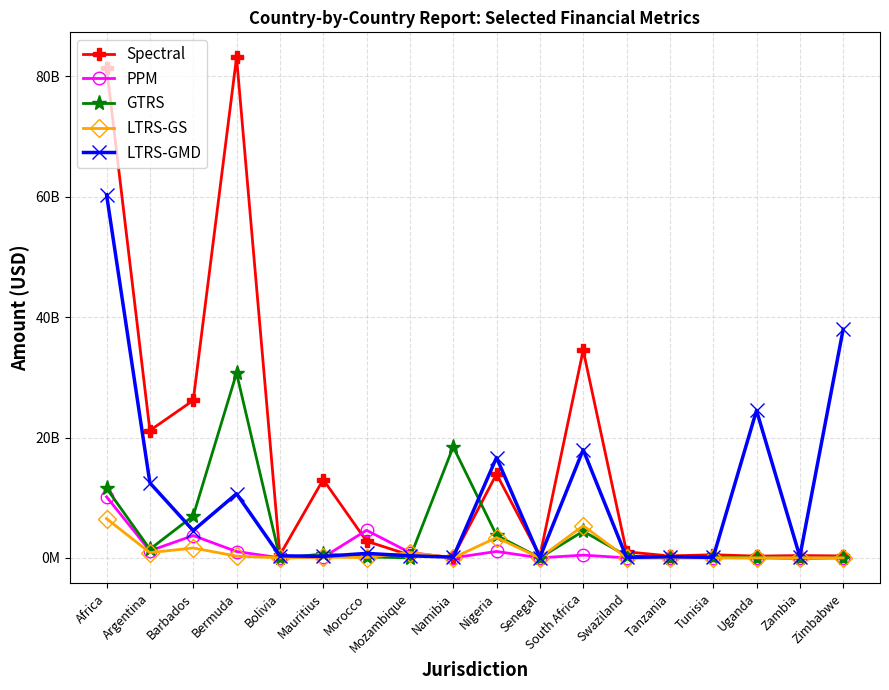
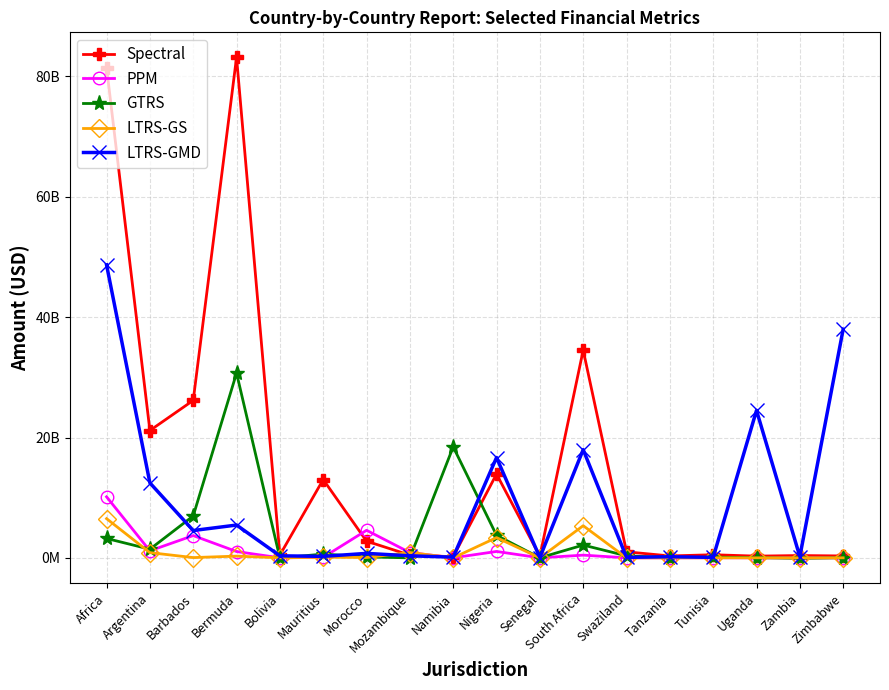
GTRS, Africa: 12000000000 -> 3000000000
LTRS-GMD, Africa: 60000000000 -> 49000000000
LTRS-GS, Barbados: 2000000000 -> 0
LTRS-GMD, Bermuda: 11000000000 -> 5000000000
GTRS, South Africa: 4000000000 -> 2000000000
